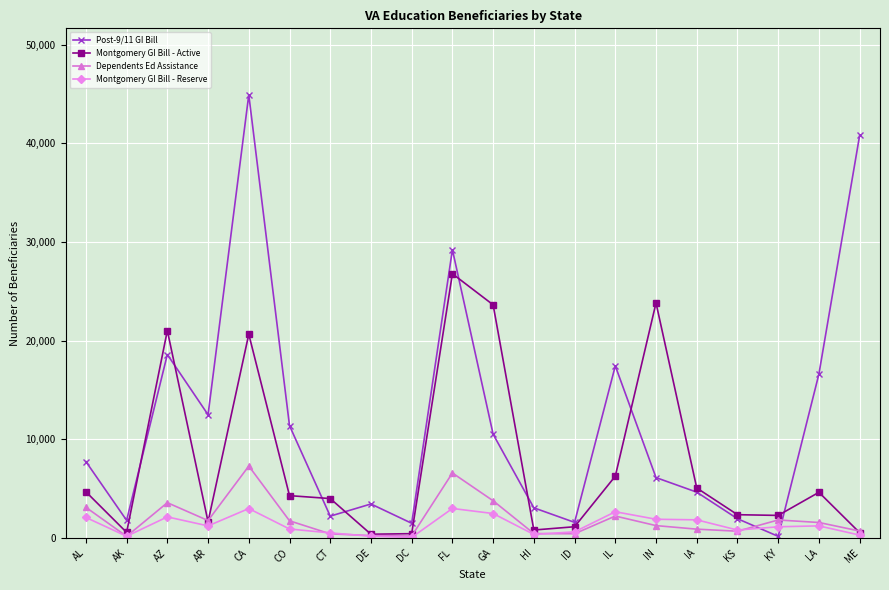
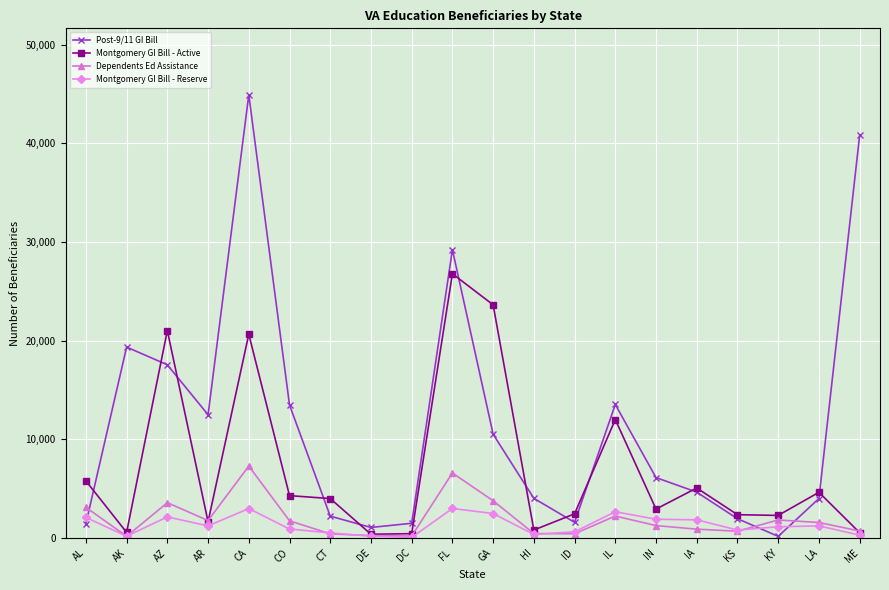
Post-9/11 GI Bill, AL: 8,000 -> 1,000
Montgomery GI Bill - Active, AL: 5,000 -> 6,000
Post-9/11 GI Bill, AK: 2,000 -> 19,000
Post-9/11 GI Bill, AZ: 19,000 -> 18,000
Post-9/11 GI Bill, CO: 11,000 -> 13,000
Post-9/11 GI Bill, DE: 3,000 -> 1,000
Post-9/11 GI Bill, HI: 3,000 -> 4,000
Montgomery GI Bill - Active, ID: 1,000 -> 2,000
Post-9/11 GI Bill, IL: 17,000 -> 14,000
Montgomery GI Bill - Active, IL: 6,000 -> 12,000
Montgomery GI Bill - Active, IN: 24,000 -> 3,000
Post-9/11 GI Bill, LA: 17,000 -> 4,000
